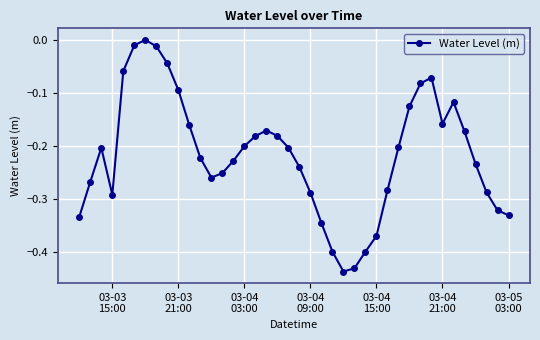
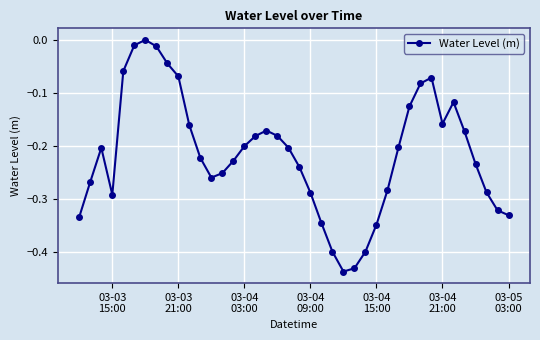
03-03 21:00: -0.10 -> -0.07
03-04 15:00: -0.37 -> -0.35
